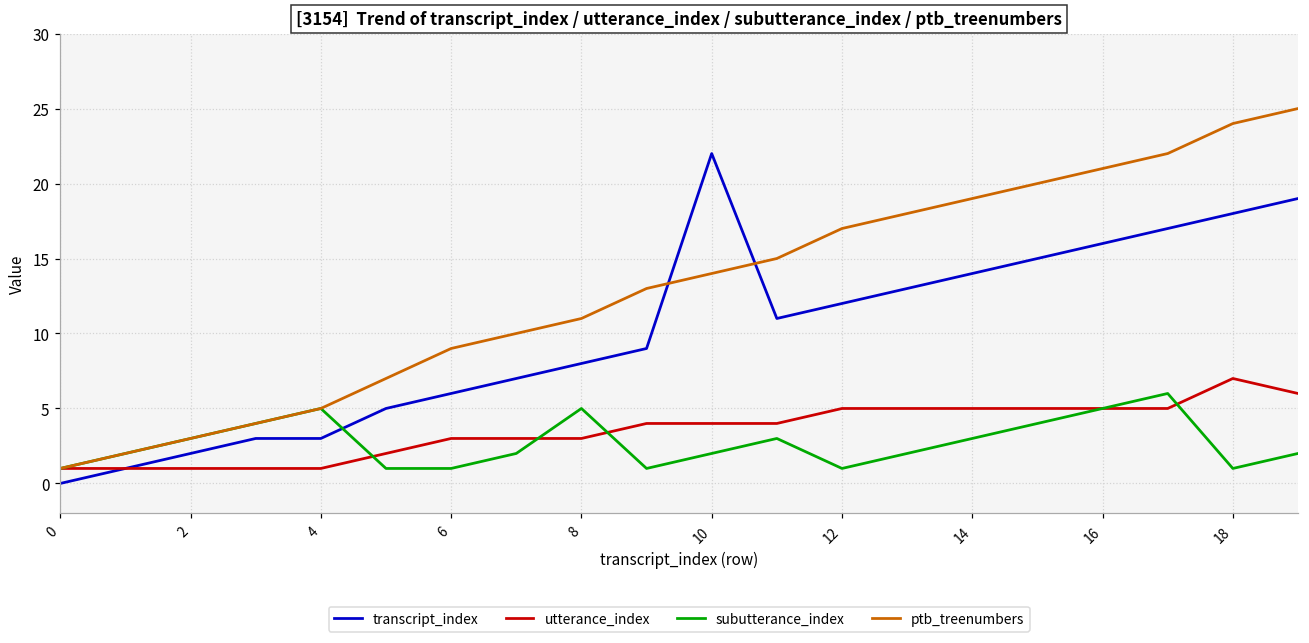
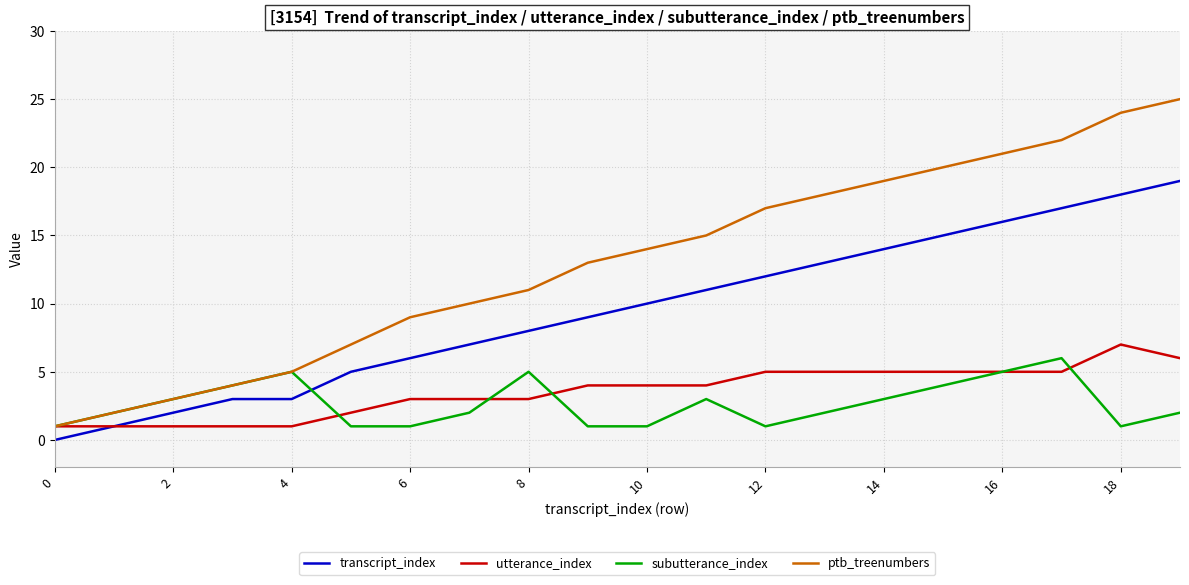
transcript_index, 10: 22 -> 10
subutterance_index, 10: 2 -> 1
